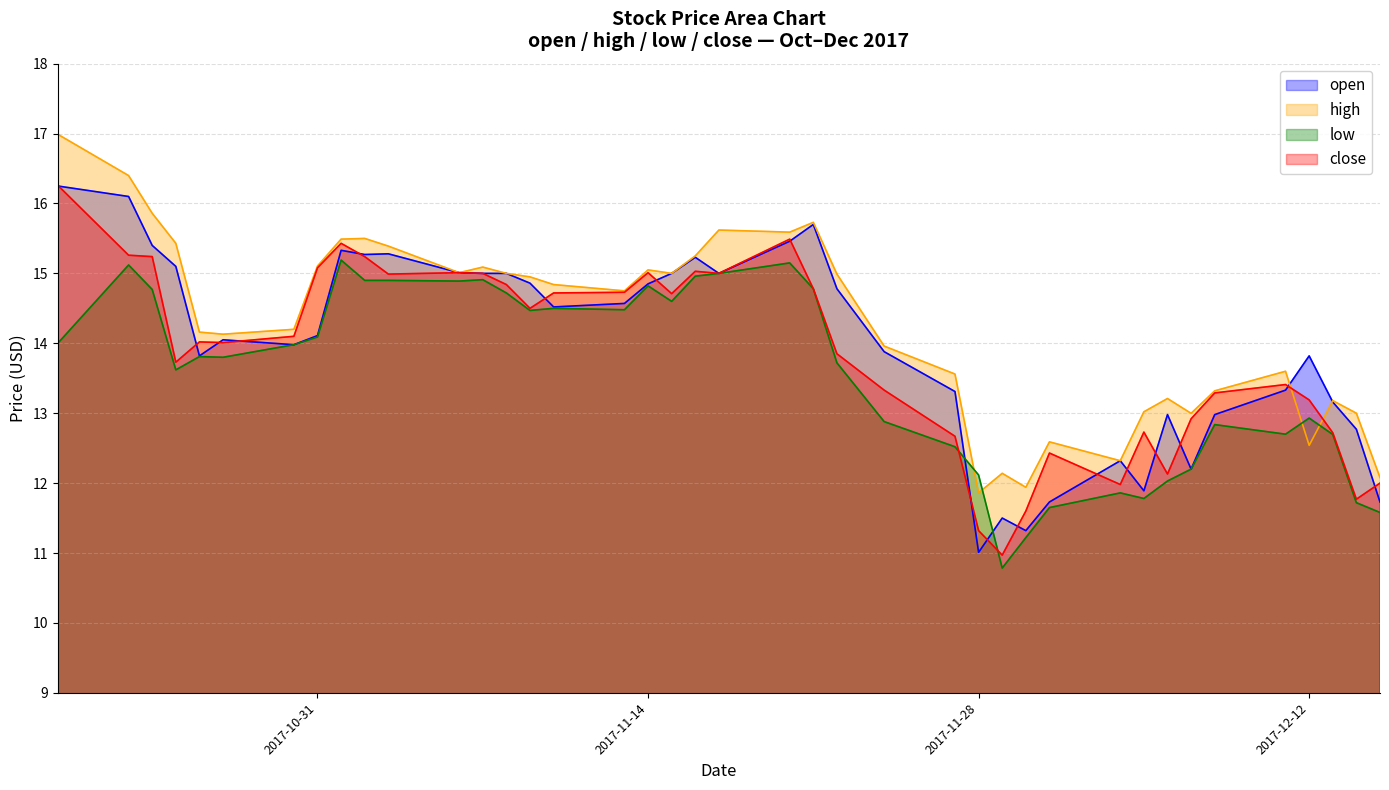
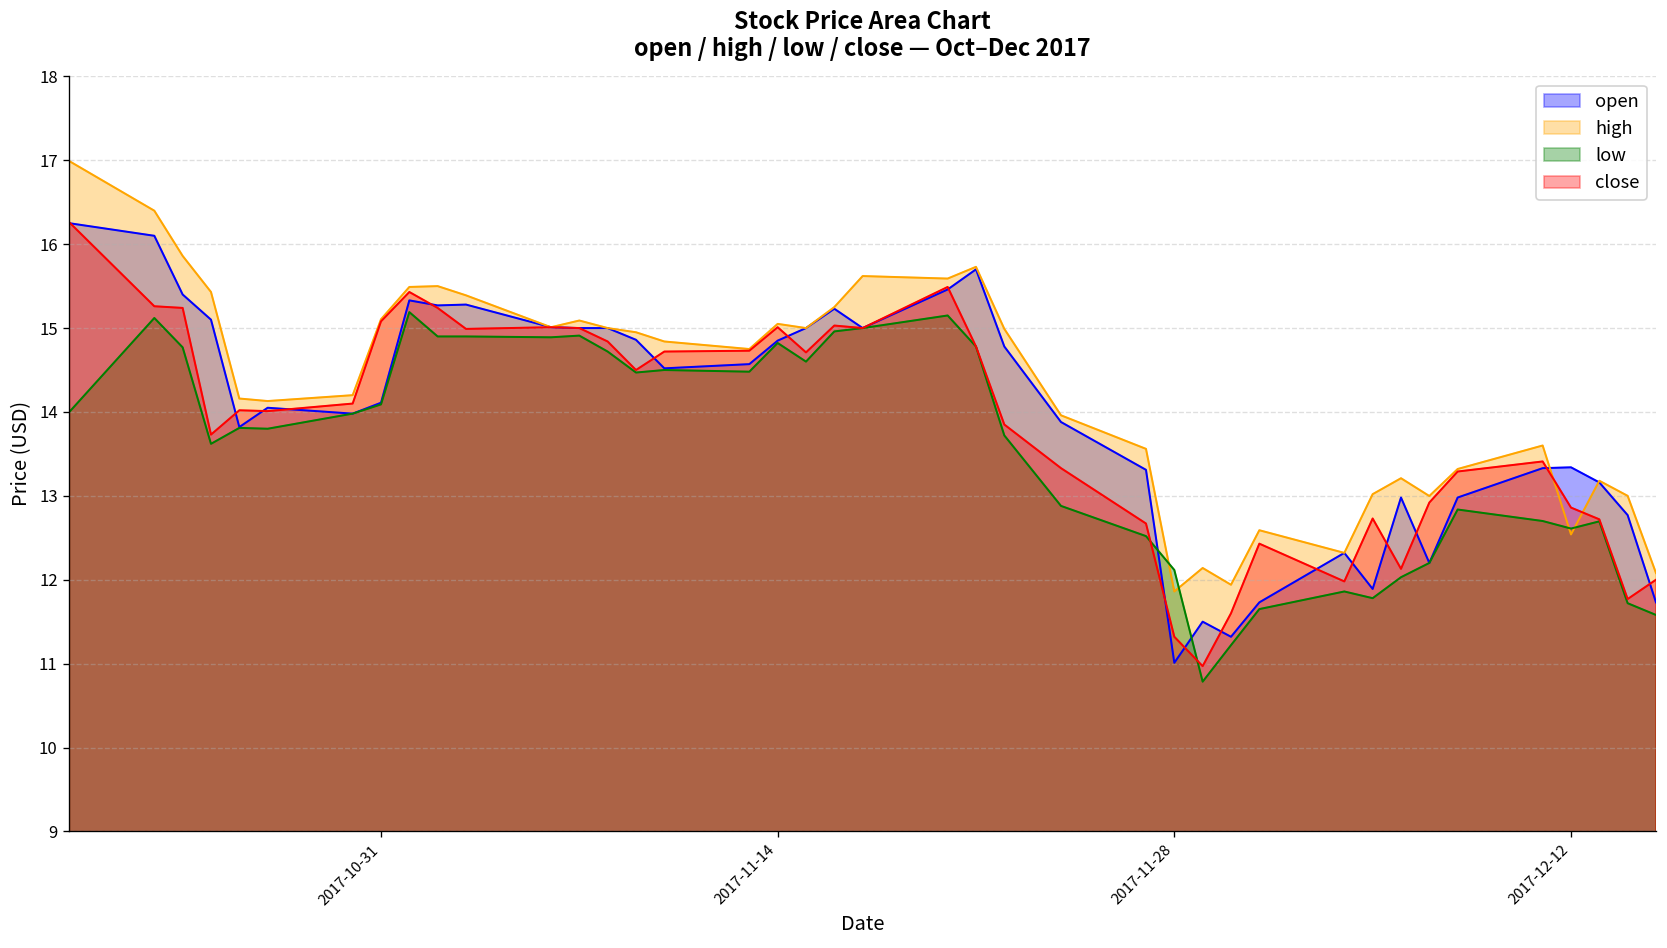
open, 2017-12-12: 13.8 -> 13.3
low, 2017-12-12: 12.9 -> 12.6
close, 2017-12-12: 13.2 -> 12.9
